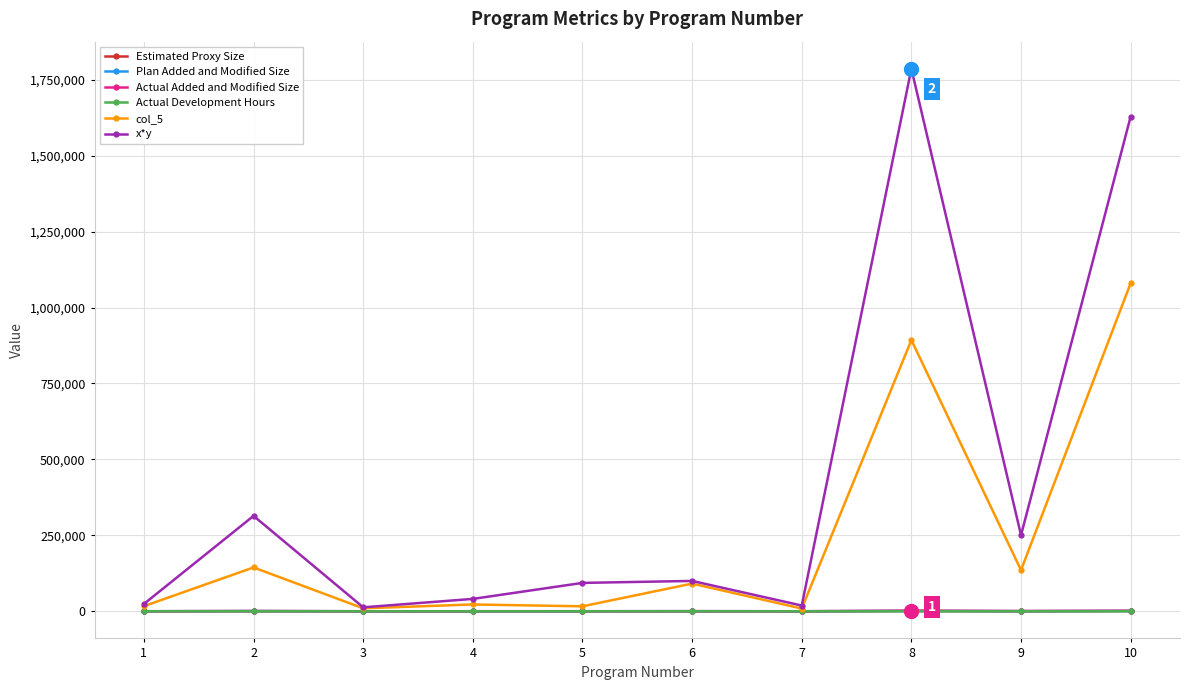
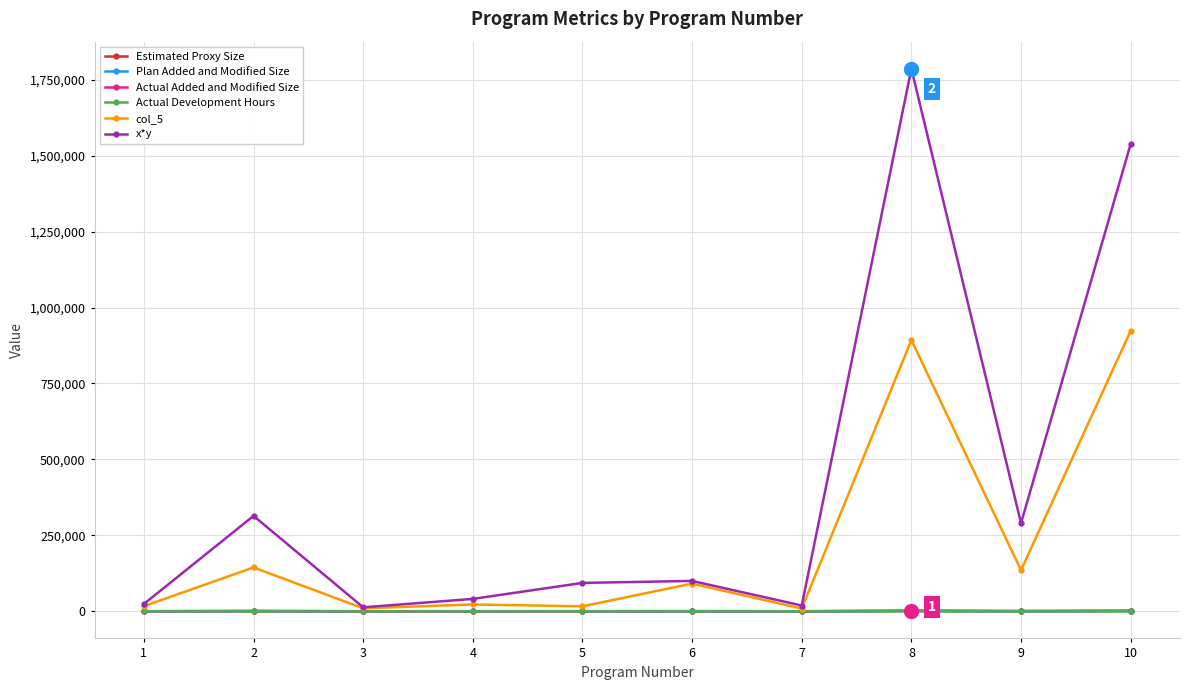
x*y, 9: 250,000 -> 290,000
col_5, 10: 1,080,000 -> 920,000
x*y, 10: 1,630,000 -> 1,540,000
